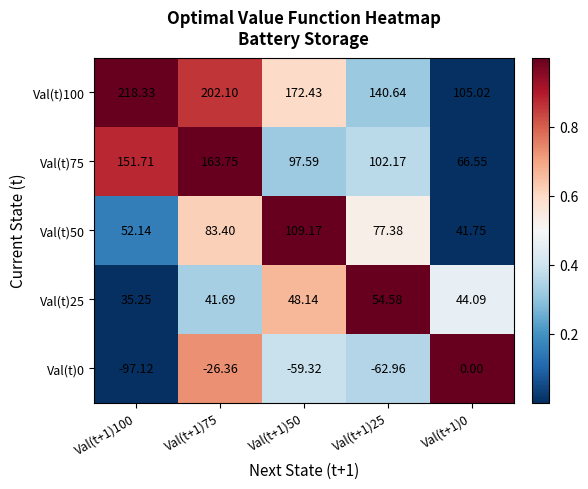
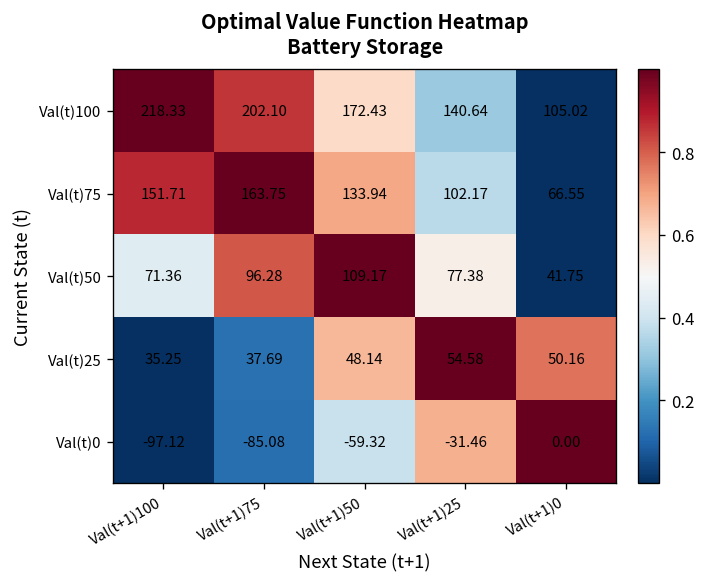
Val(t)75, Val(t+1)50: 97.59 -> 133.94
Val(t)50, Val(t+1)100: 52.14 -> 71.36
Val(t)50, Val(t+1)75: 83.40 -> 96.28
Val(t)25, Val(t+1)75: 41.69 -> 37.69
Val(t)25, Val(t+1)0: 44.09 -> 50.16
Val(t)0, Val(t+1)75: -26.36 -> -85.08
Val(t)0, Val(t+1)25: -62.96 -> -31.46
